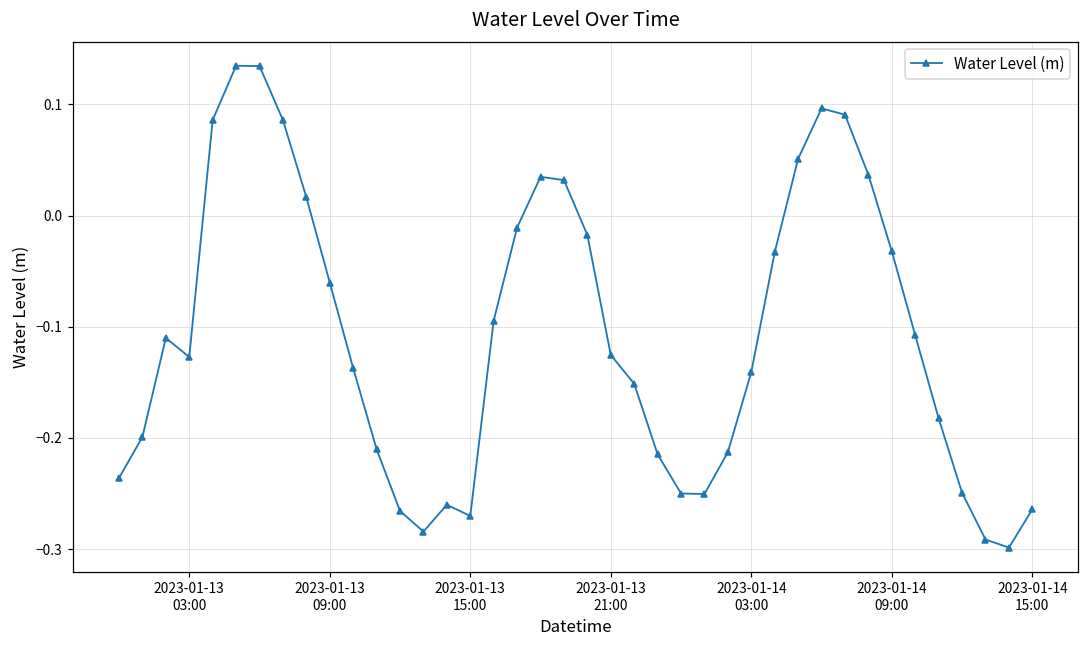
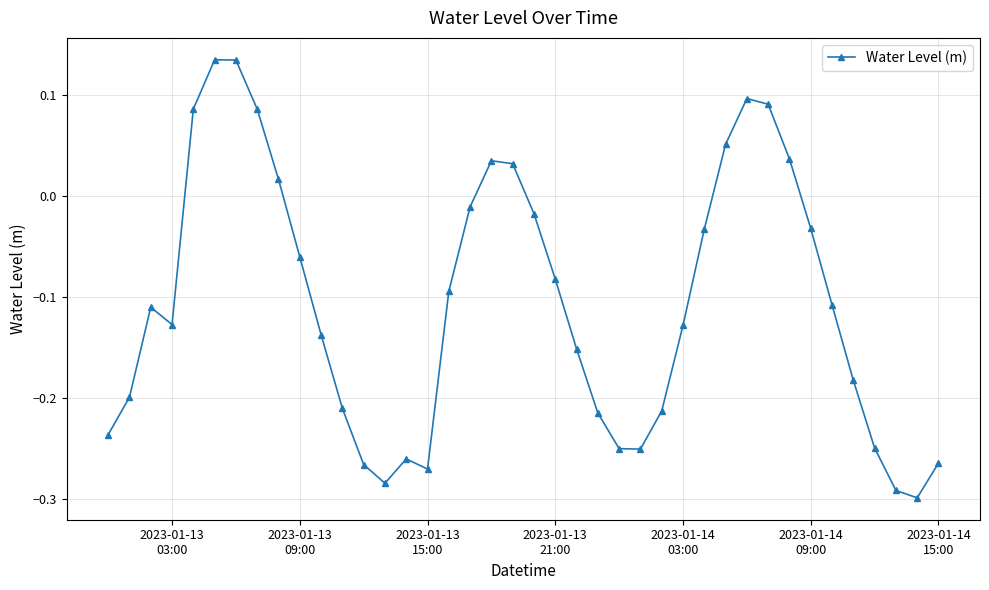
2023-01-13 21:00: -0.125 -> -0.082
2023-01-14 03:00: -0.141 -> -0.128
